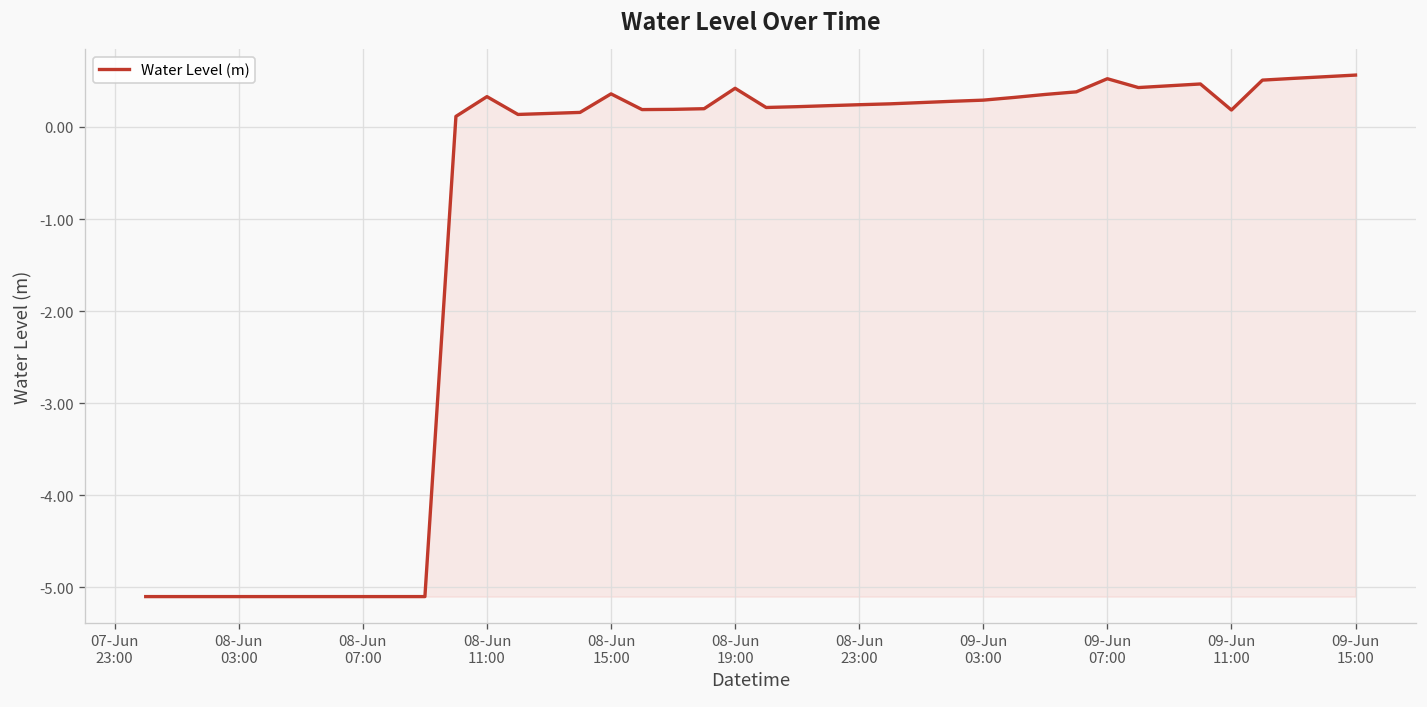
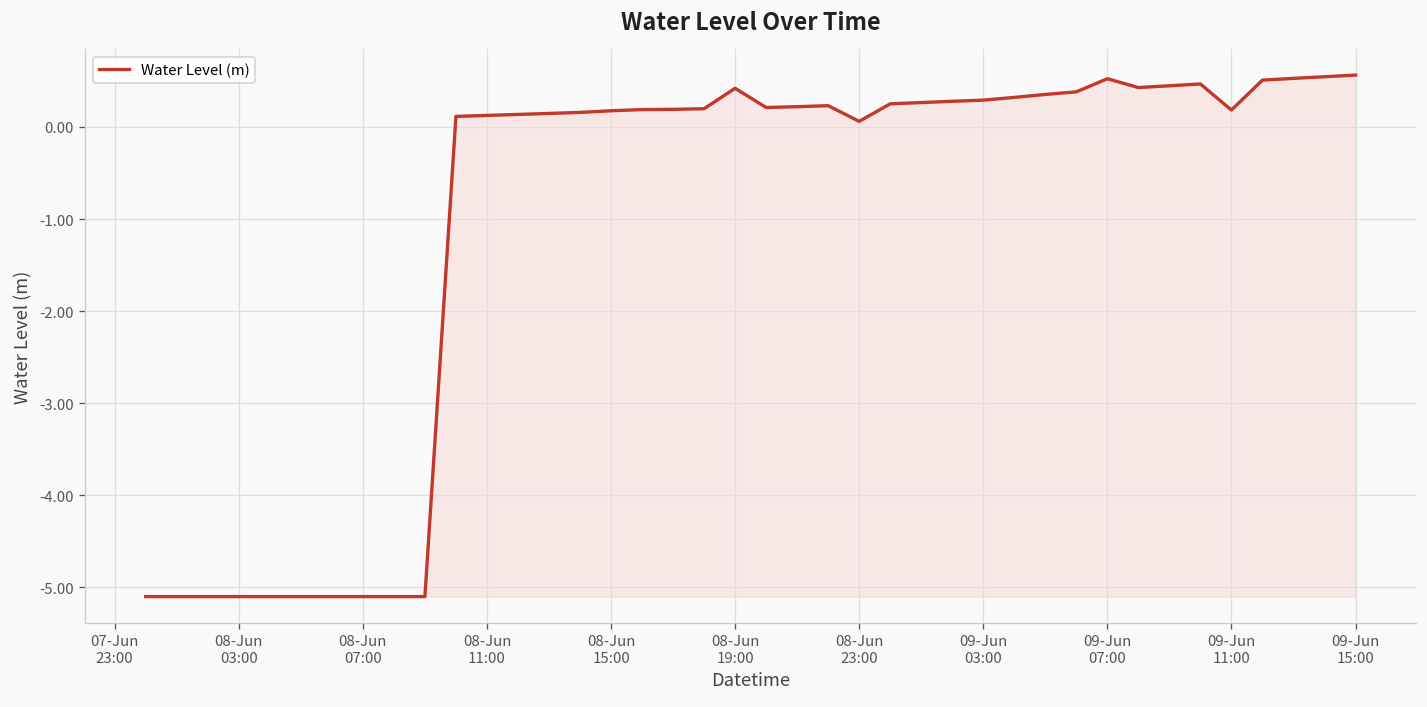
08-Jun 11:00: 0.3 -> 0.1
08-Jun 15:00: 0.4 -> 0.2
08-Jun 23:00: 0.2 -> 0.1
